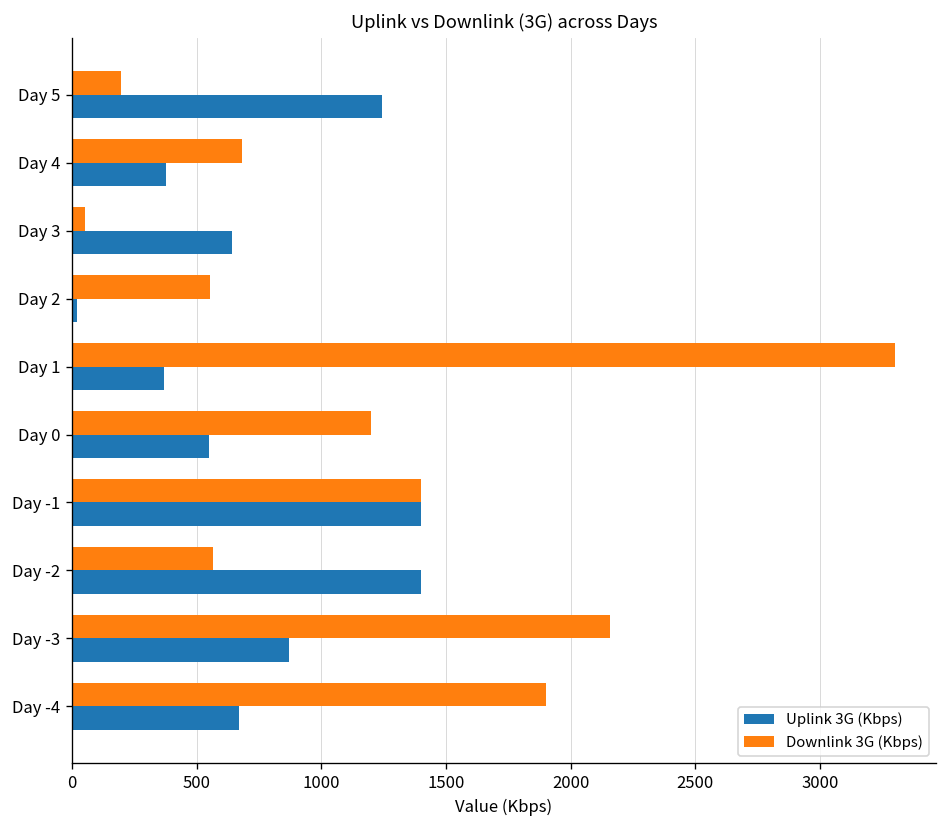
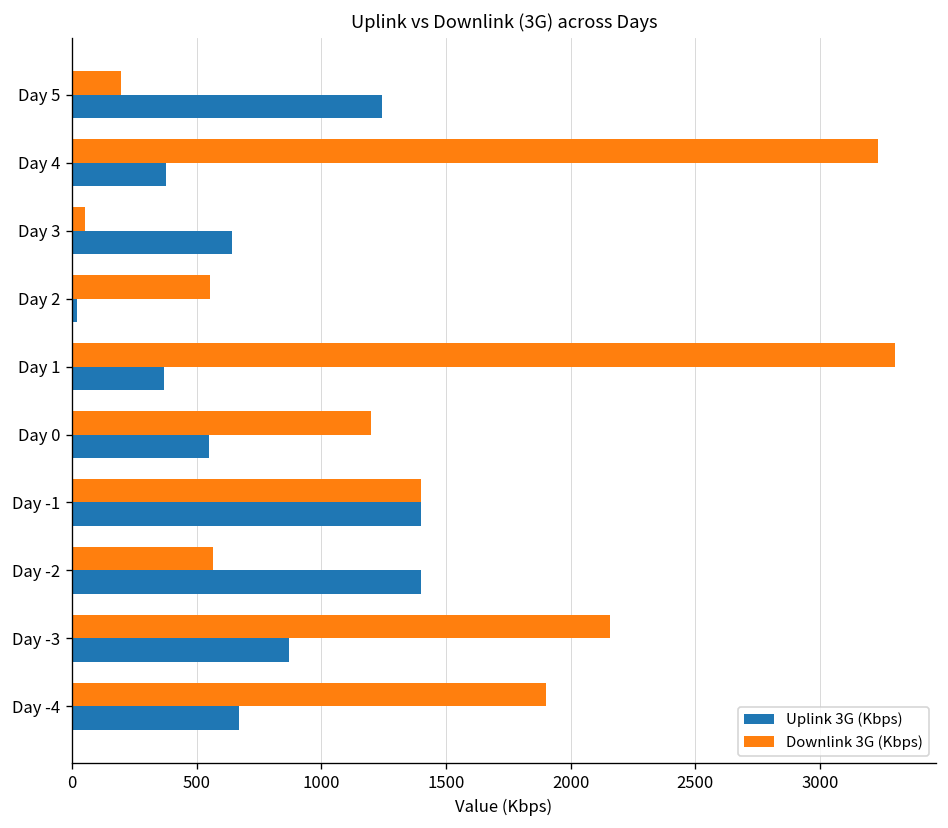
Downlink 3G (Kbps), Day 4: 680 -> 3230
